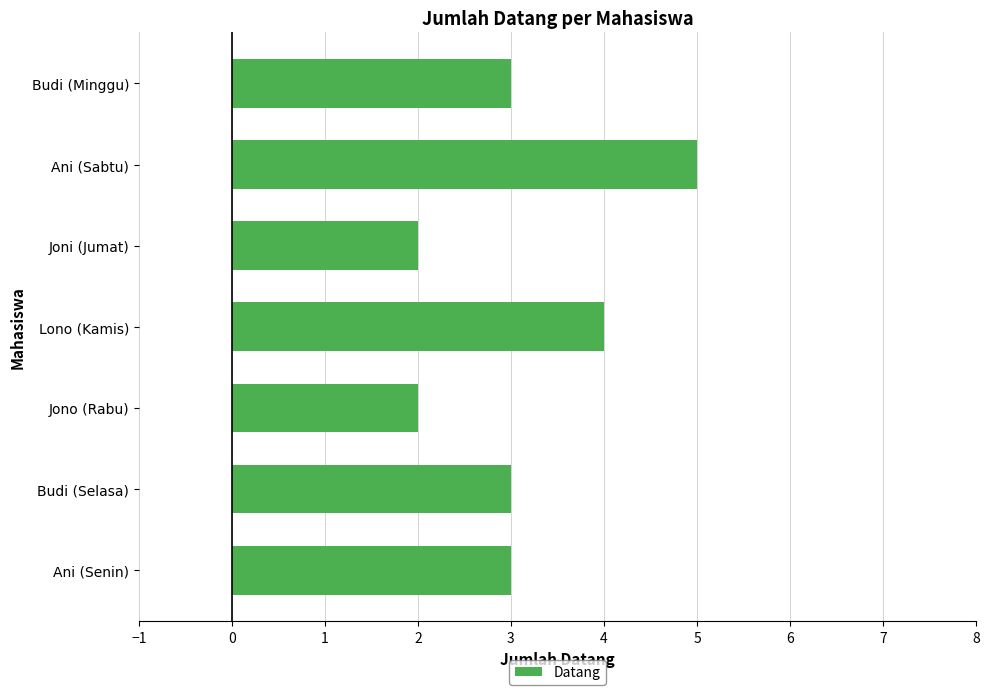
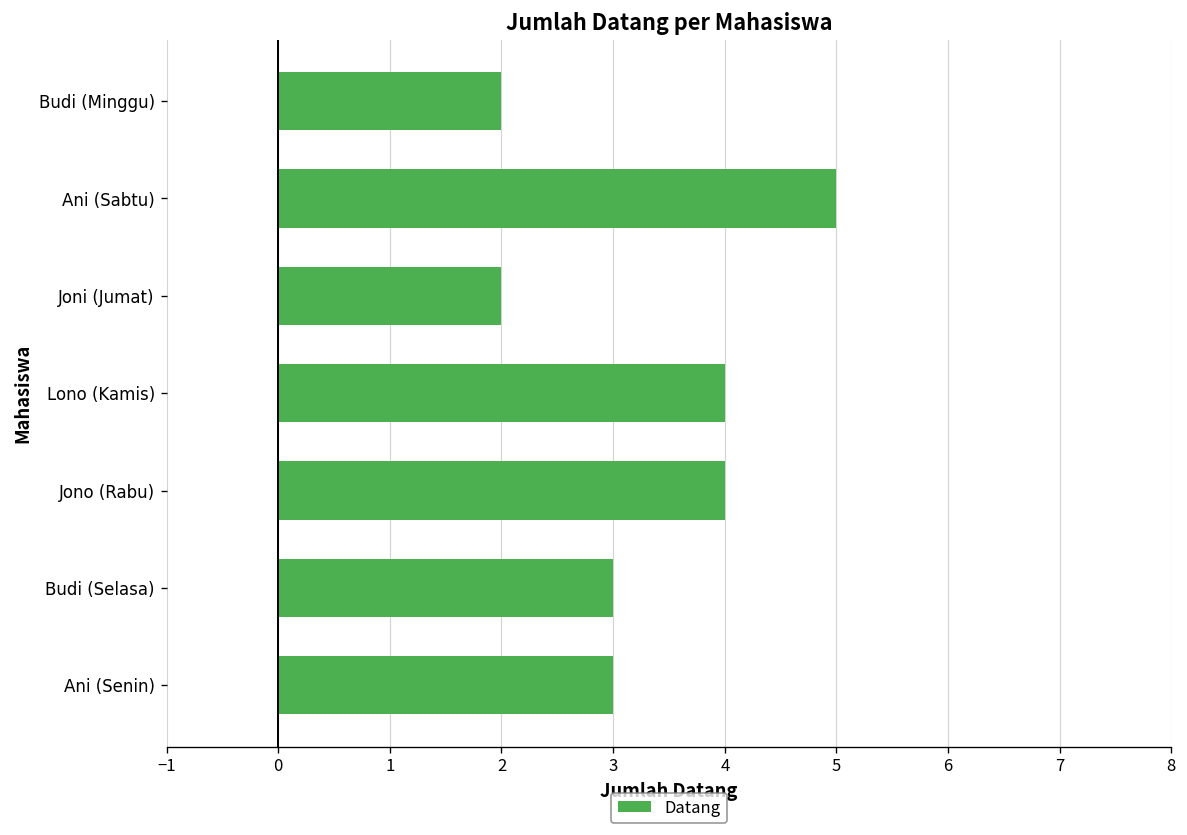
Budi (Minggu): 3 -> 2
Jono (Rabu): 2 -> 4
